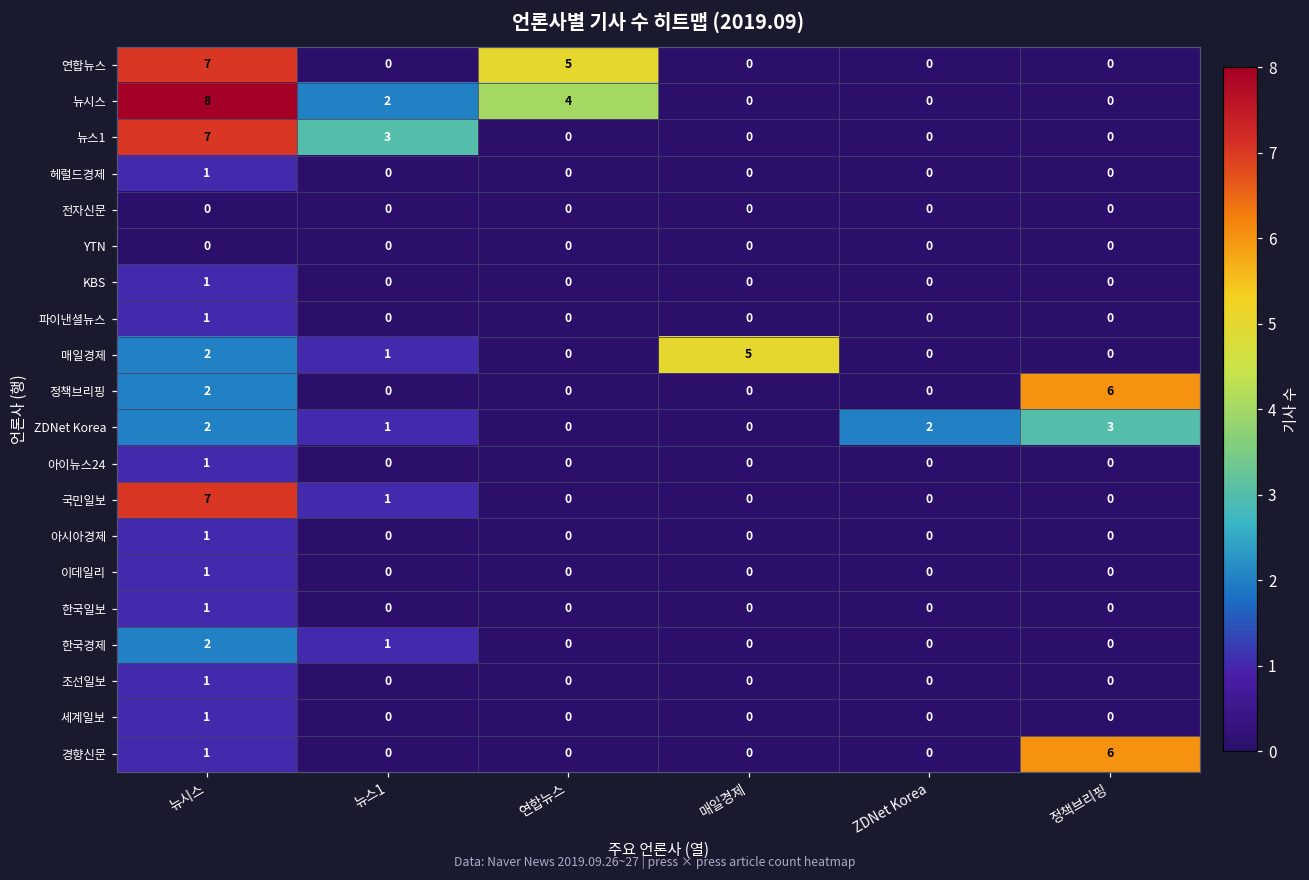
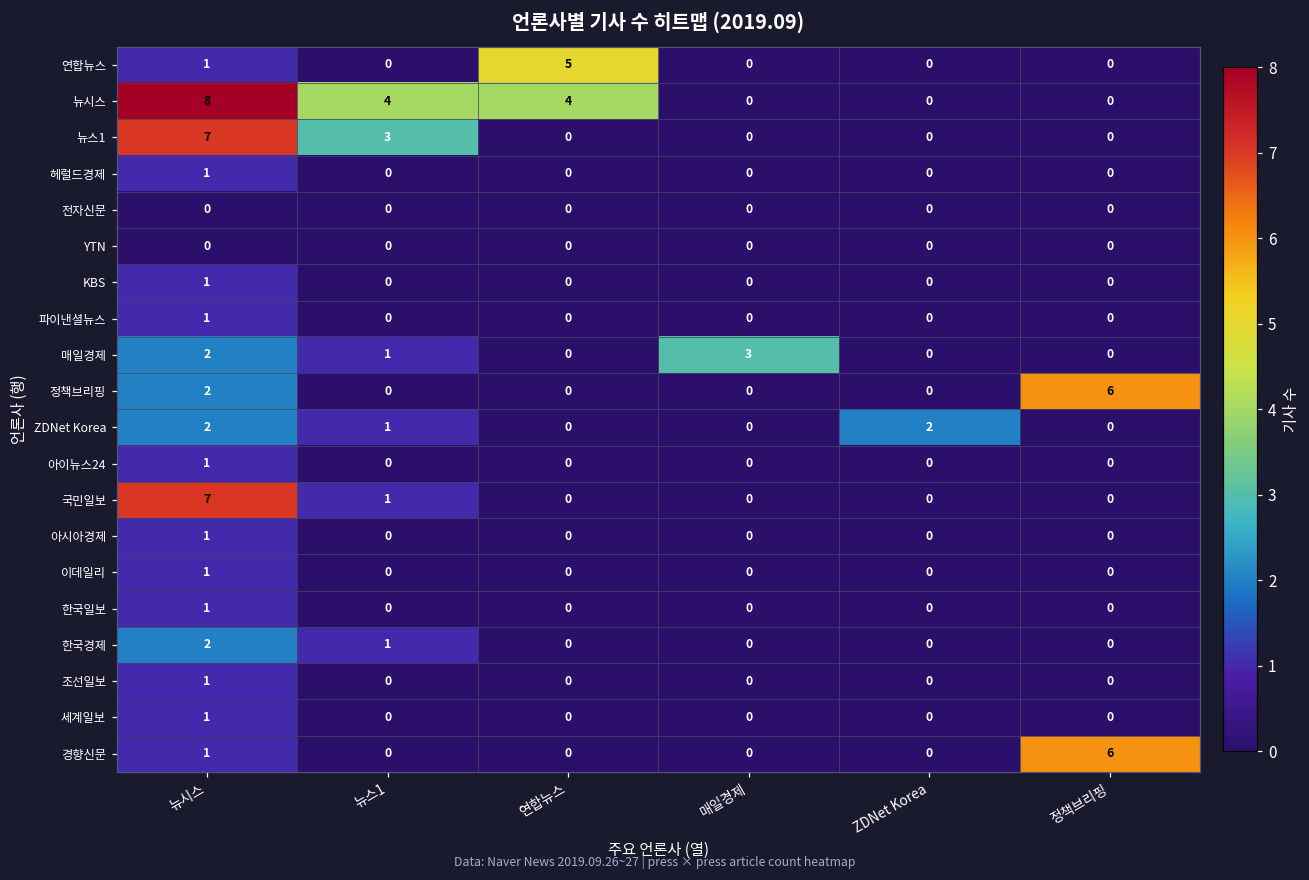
연합뉴스, 뉴시스: 7 -> 1
뉴시스, 뉴스1: 2 -> 4
매일경제, 매일경제: 5 -> 3
ZDNet Korea, 정책브리핑: 3 -> 0
